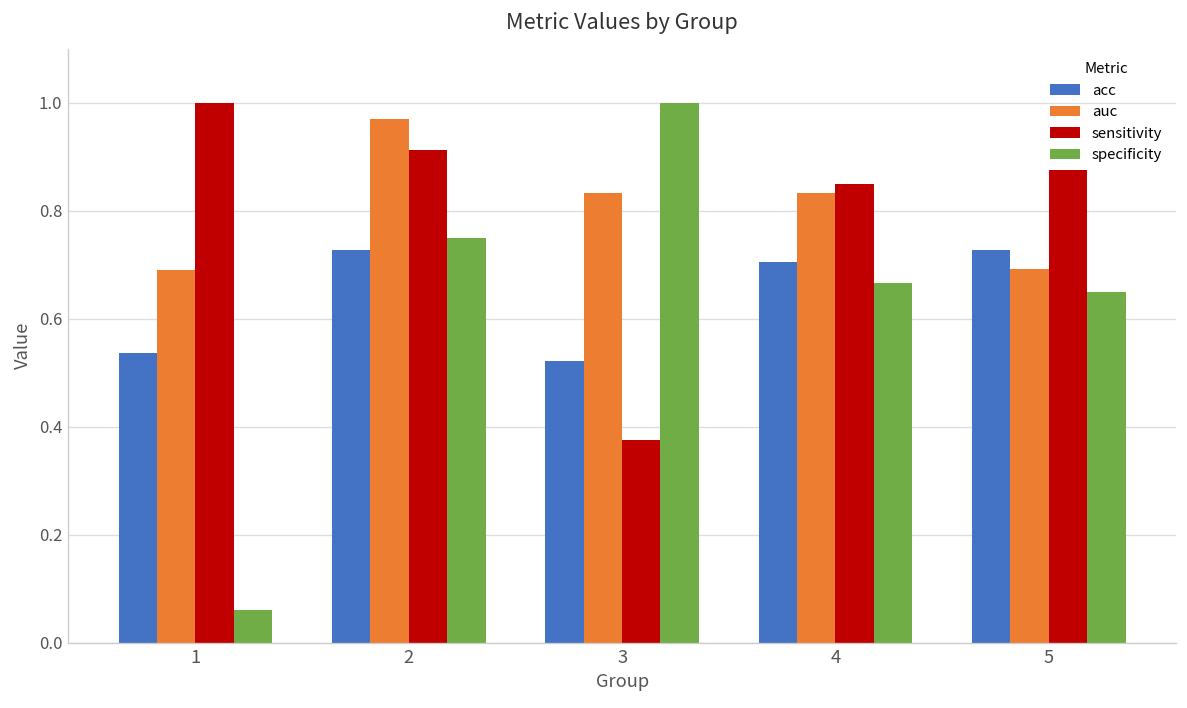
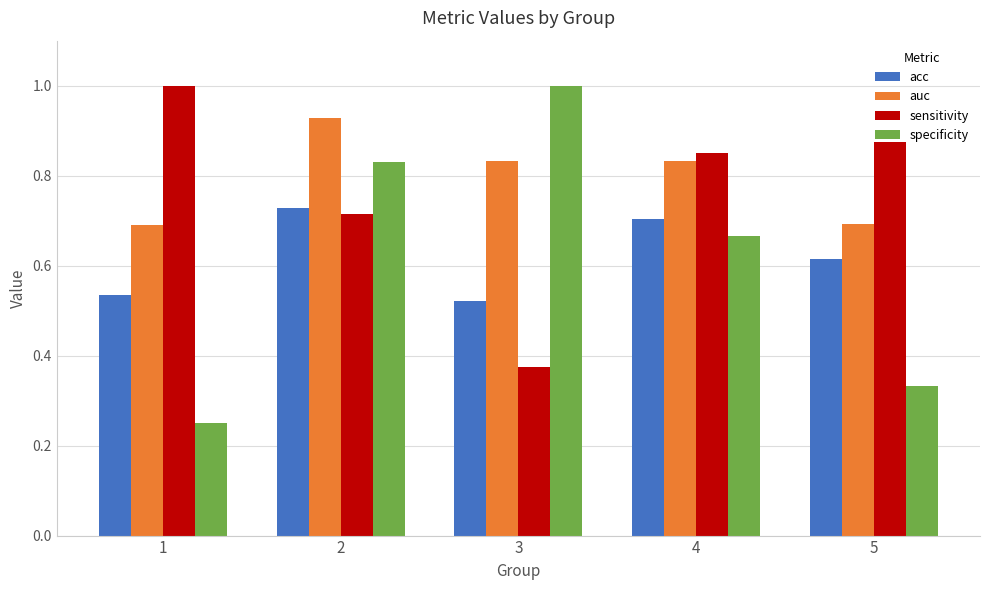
specificity, 1: 0.06 -> 0.25
auc, 2: 0.97 -> 0.93
sensitivity, 2: 0.91 -> 0.71
specificity, 2: 0.75 -> 0.83
acc, 5: 0.73 -> 0.62
specificity, 5: 0.65 -> 0.33
